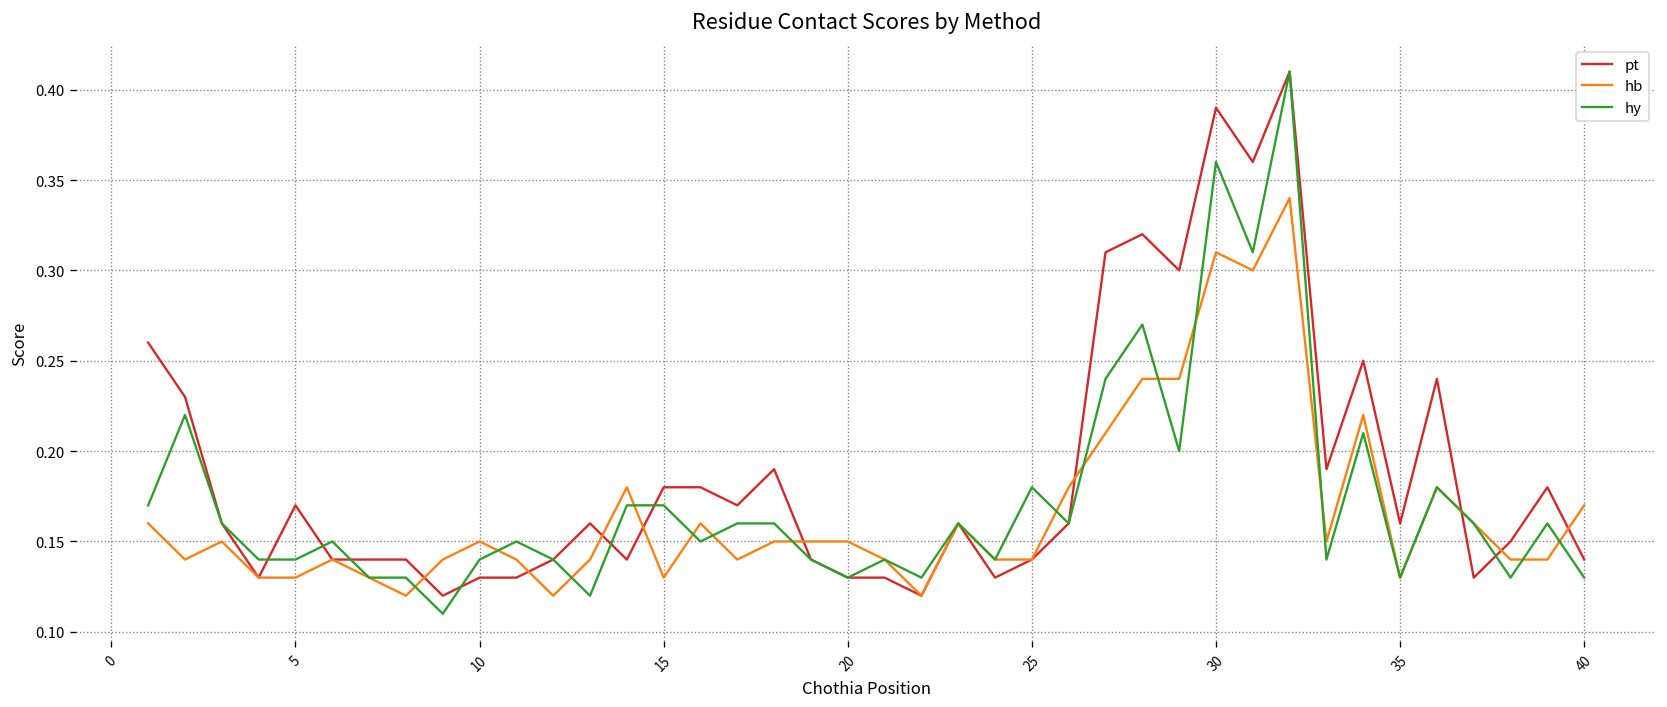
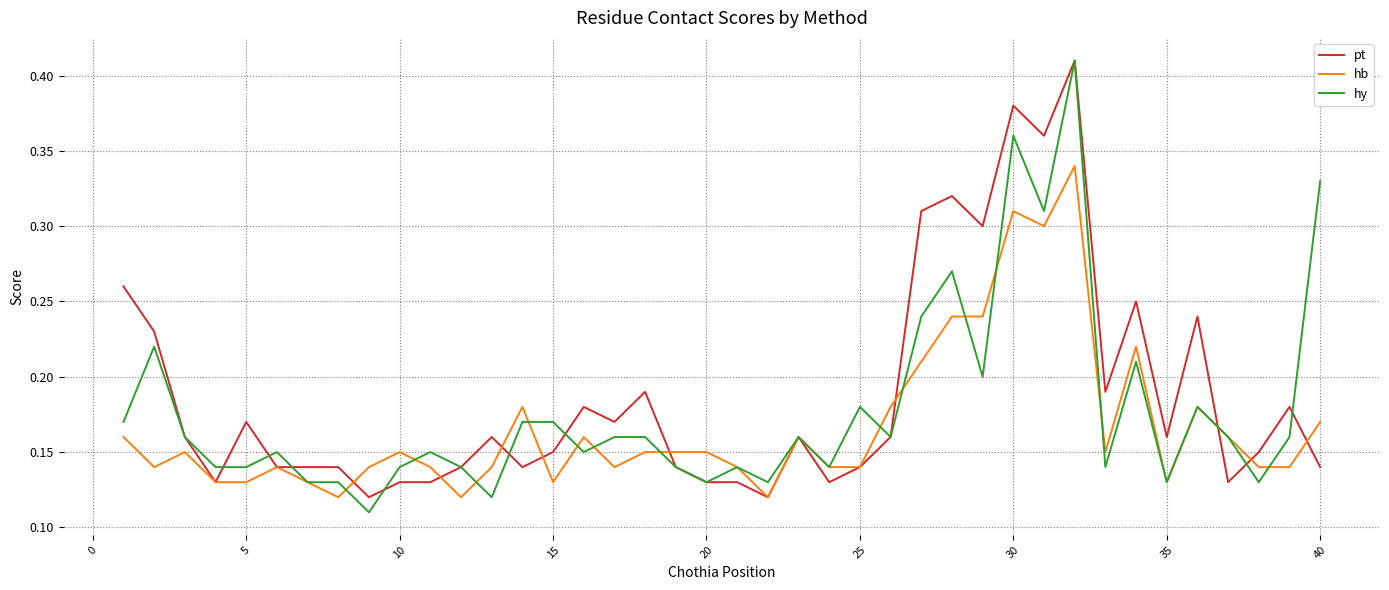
pt, 15: 0.18 -> 0.15
pt, 30: 0.39 -> 0.38
hy, 40: 0.13 -> 0.33
